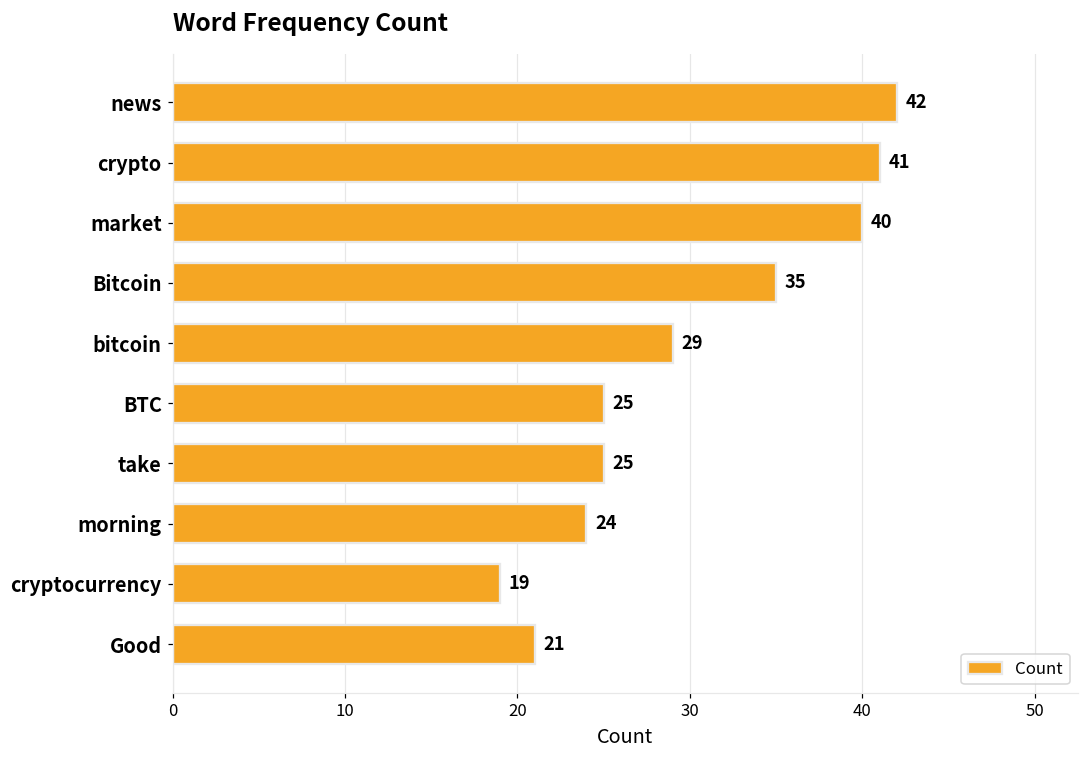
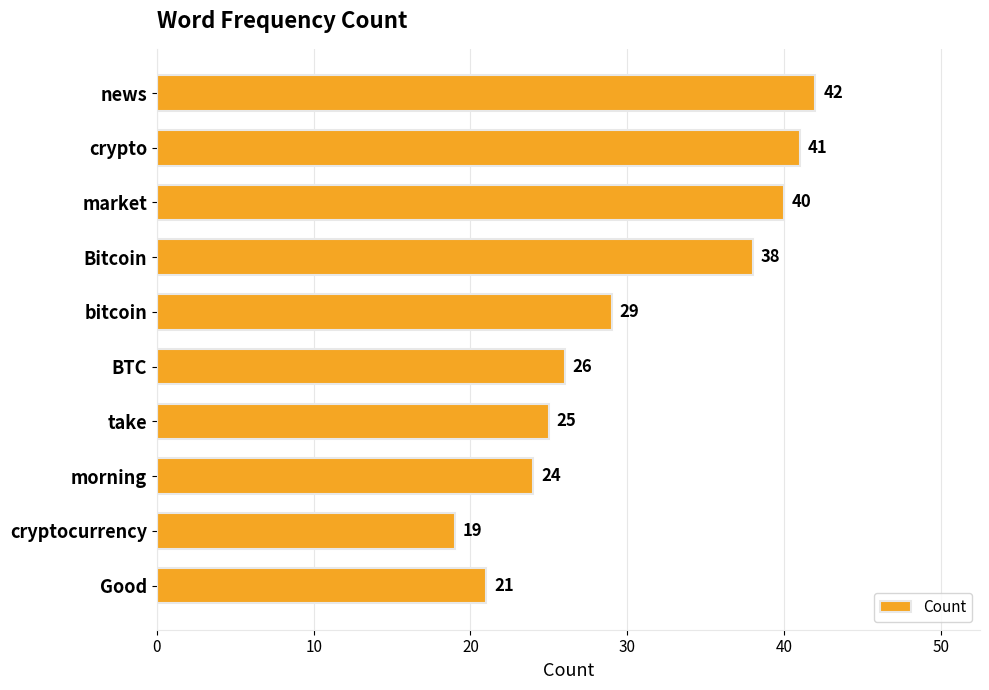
Bitcoin: 35 -> 38
BTC: 25 -> 26
